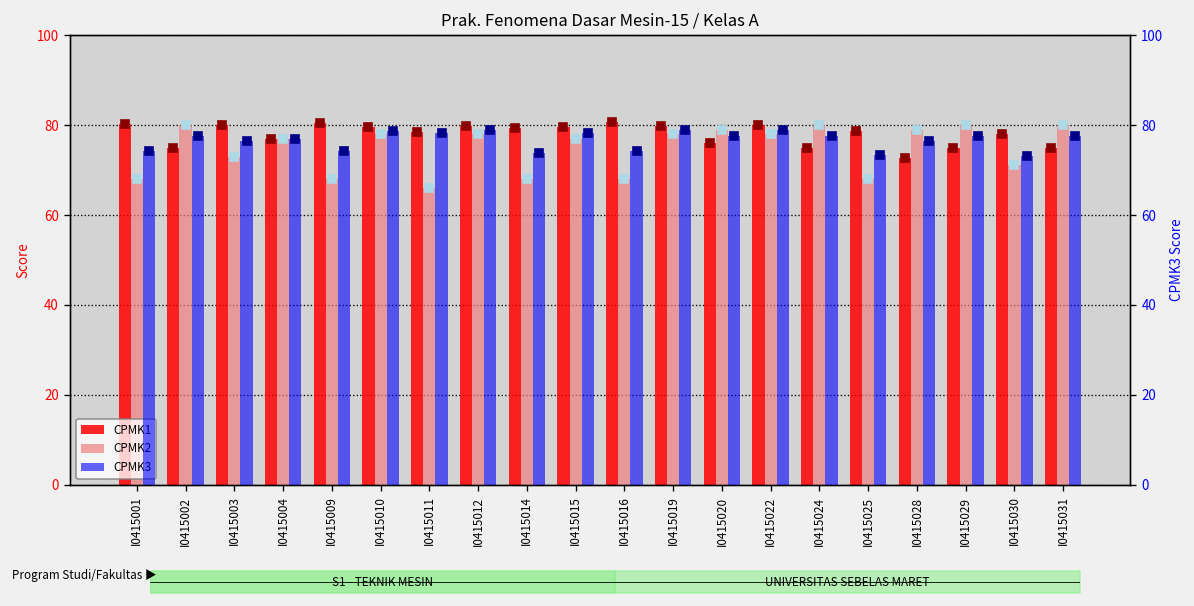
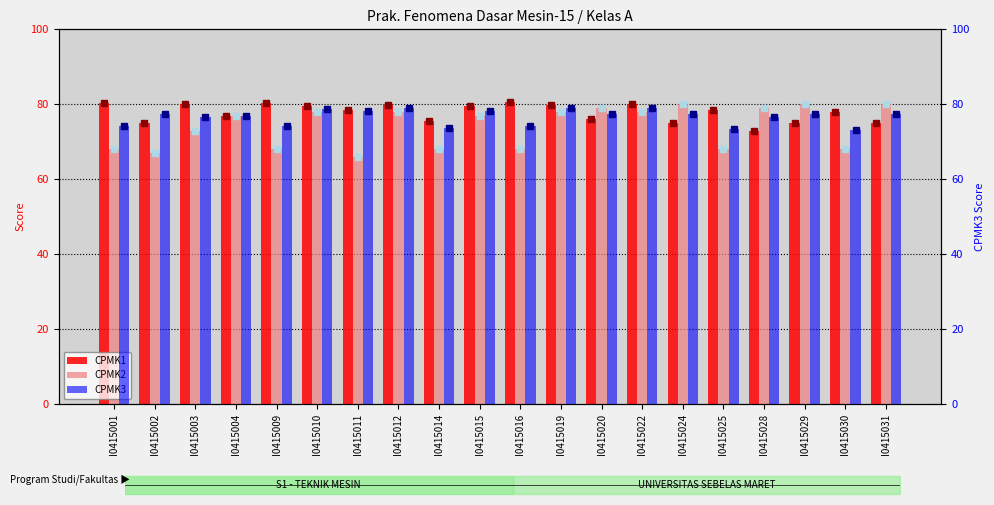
CPMK2, I0415002: 80 -> 67
CPMK1, I0415014: 79 -> 76
CPMK2, I0415030: 71 -> 68
